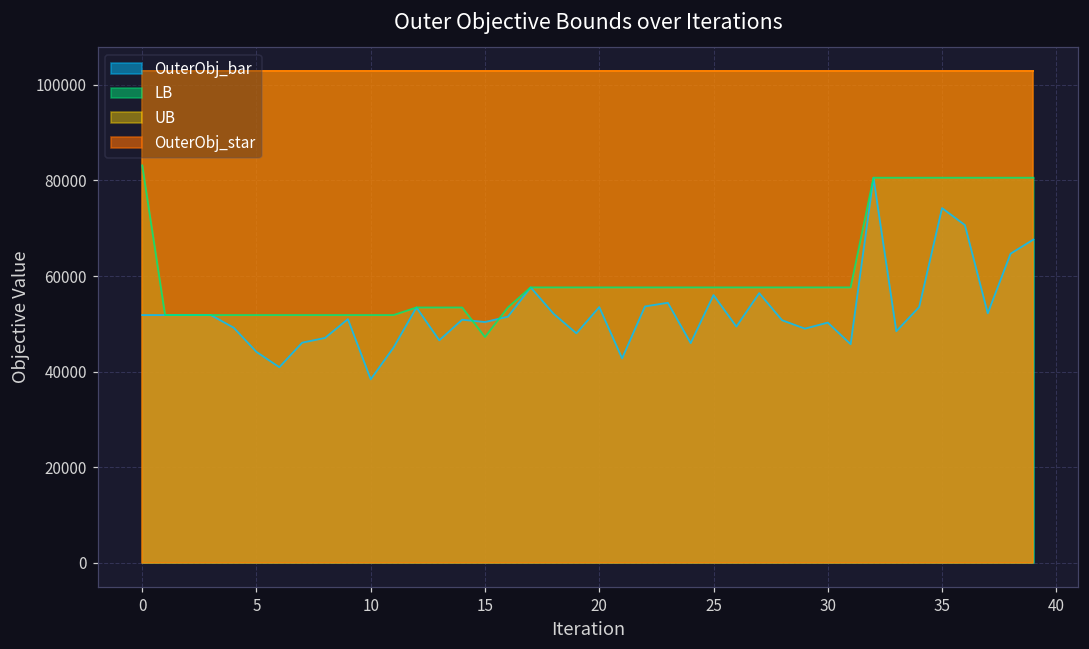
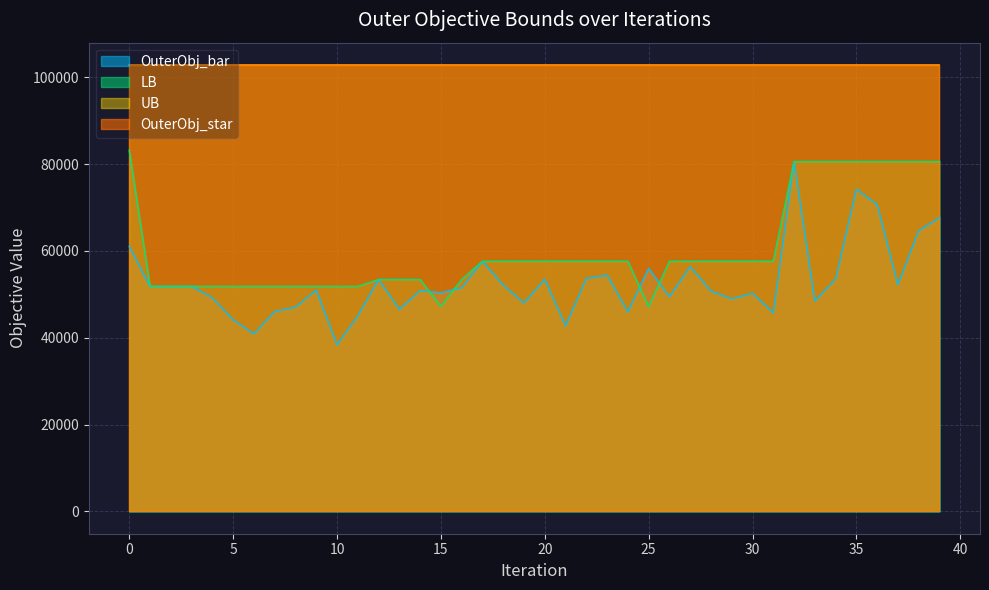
OuterObj_bar, 0: 52000 -> 61000
LB, 25: 58000 -> 47000
